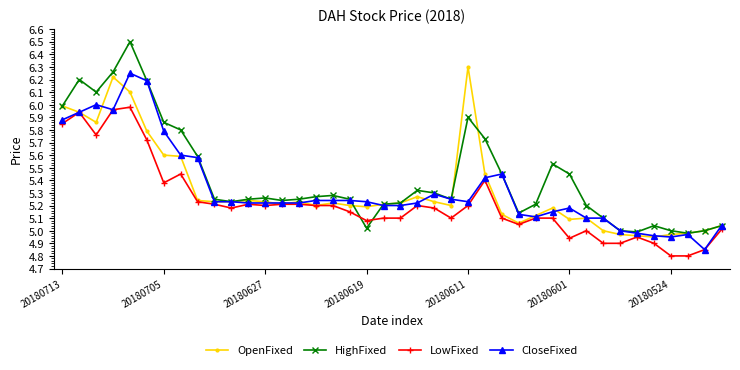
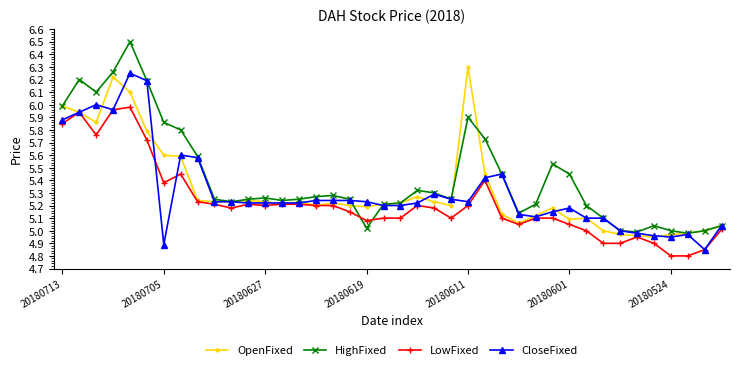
CloseFixed, 20180705: 5.79 -> 4.89
LowFixed, 20180601: 4.94 -> 5.05
